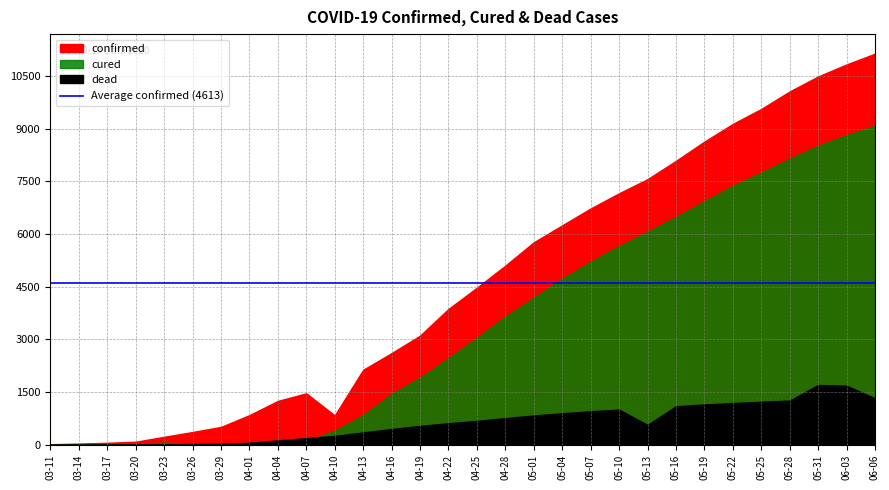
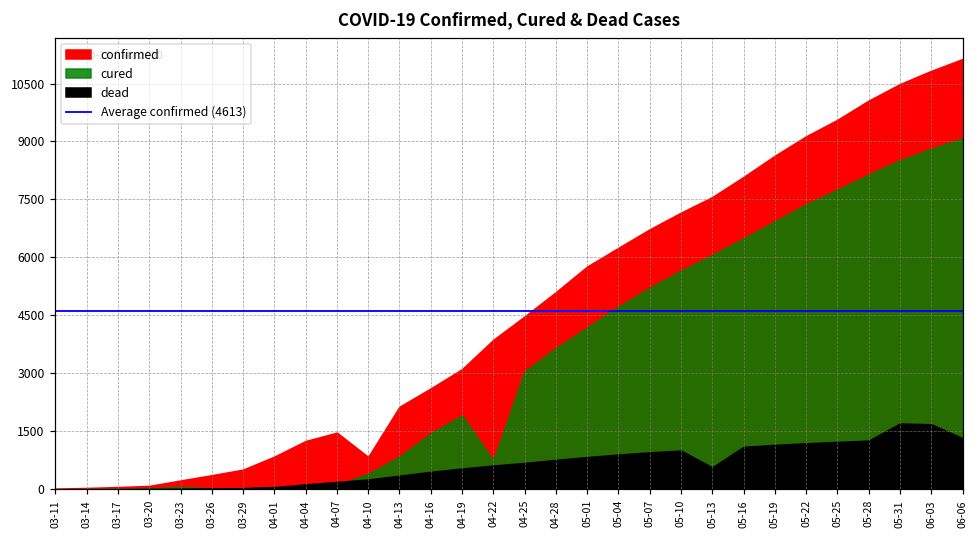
cured, 04-22: 2500 -> 700
